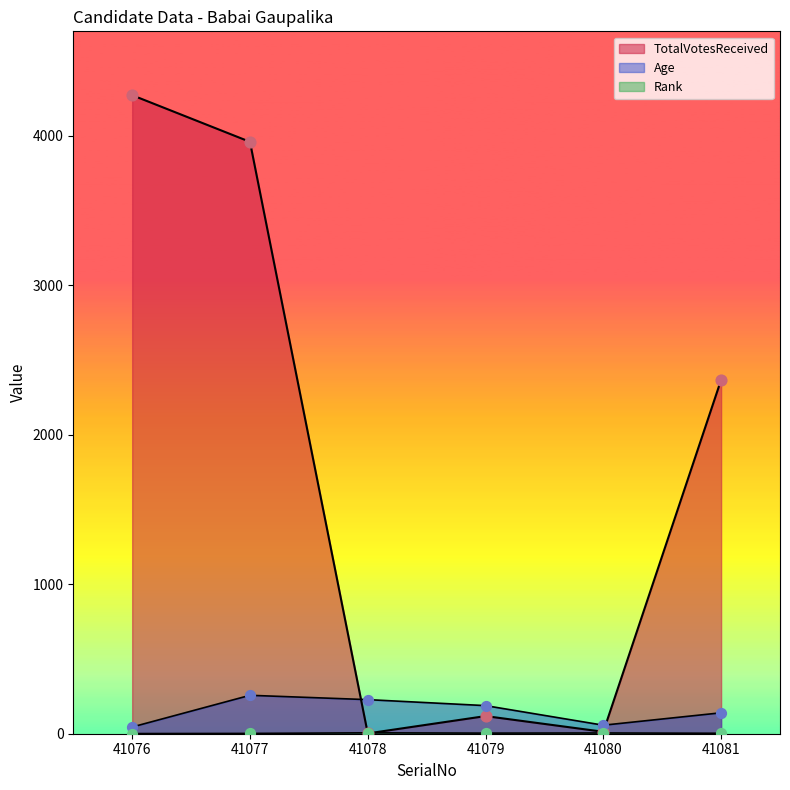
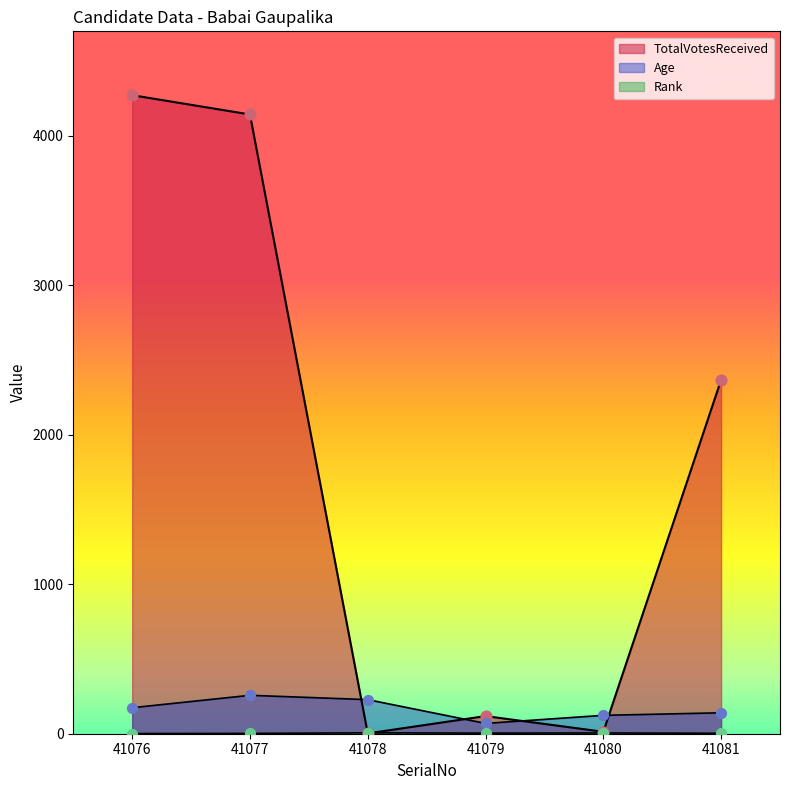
Age, 41076: 50 -> 170
TotalVotesReceived, 41077: 3960 -> 4140
Age, 41079: 190 -> 70
Age, 41080: 60 -> 120
